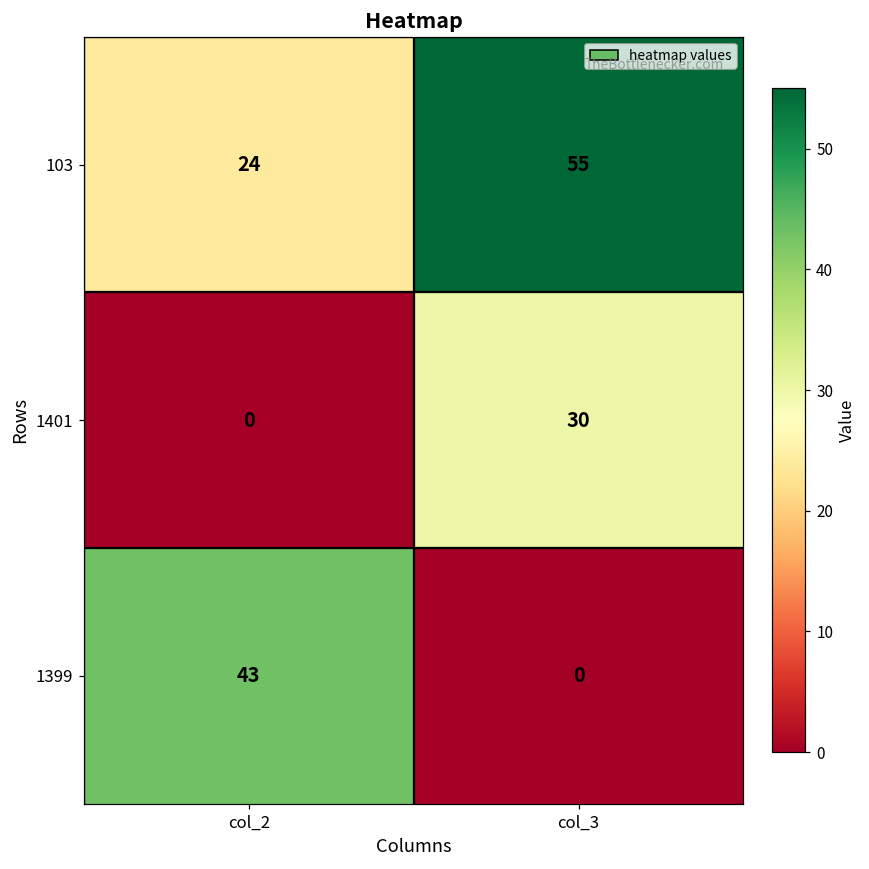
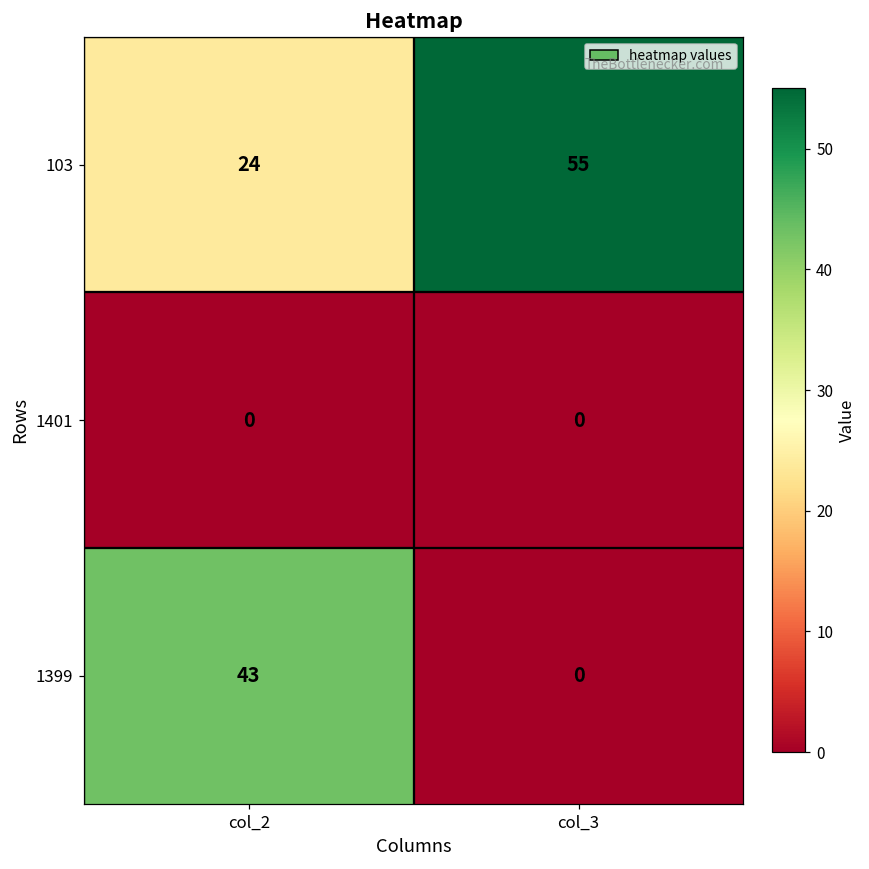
1401, col_3: 30 -> 0
